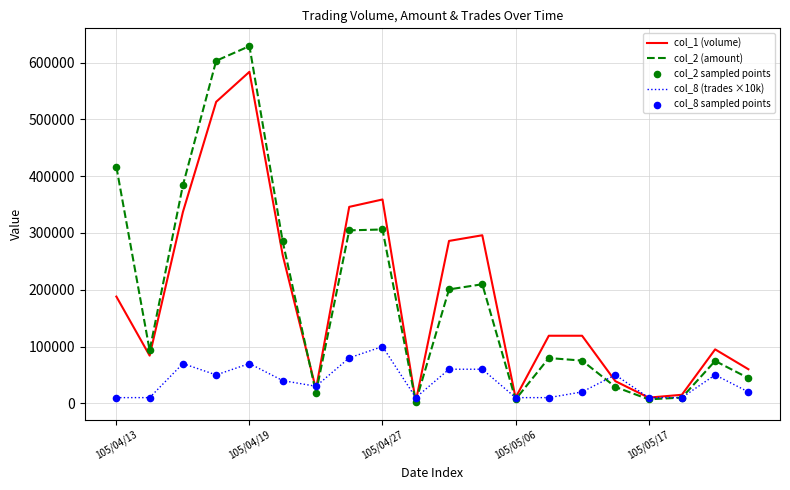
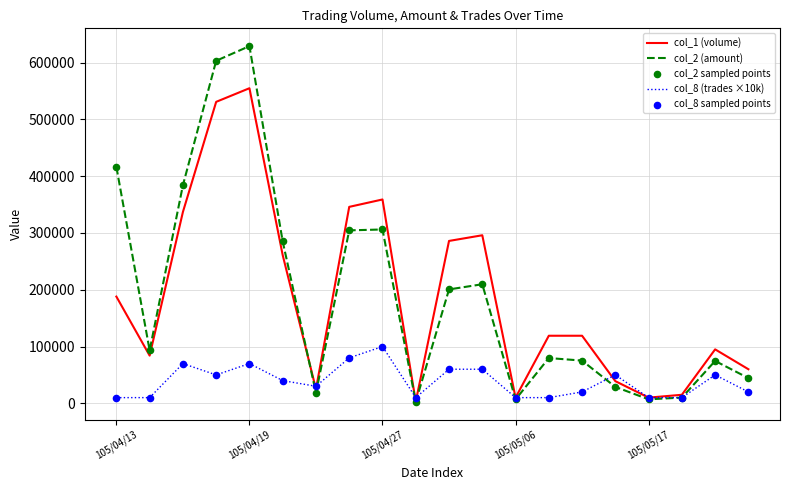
col_1 (volume), 105/04/19: 580000 -> 560000
